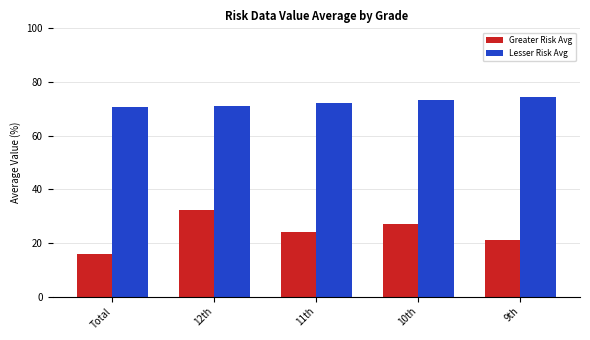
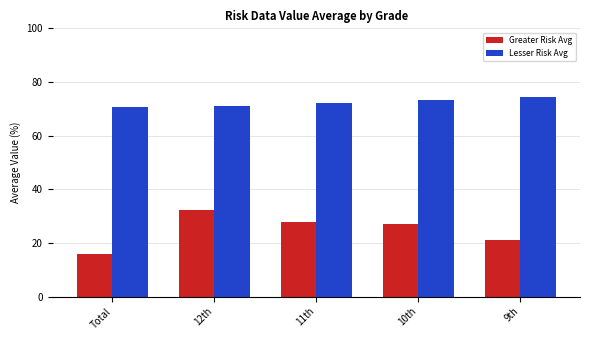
Greater Risk Avg, 11th: 24 -> 28
